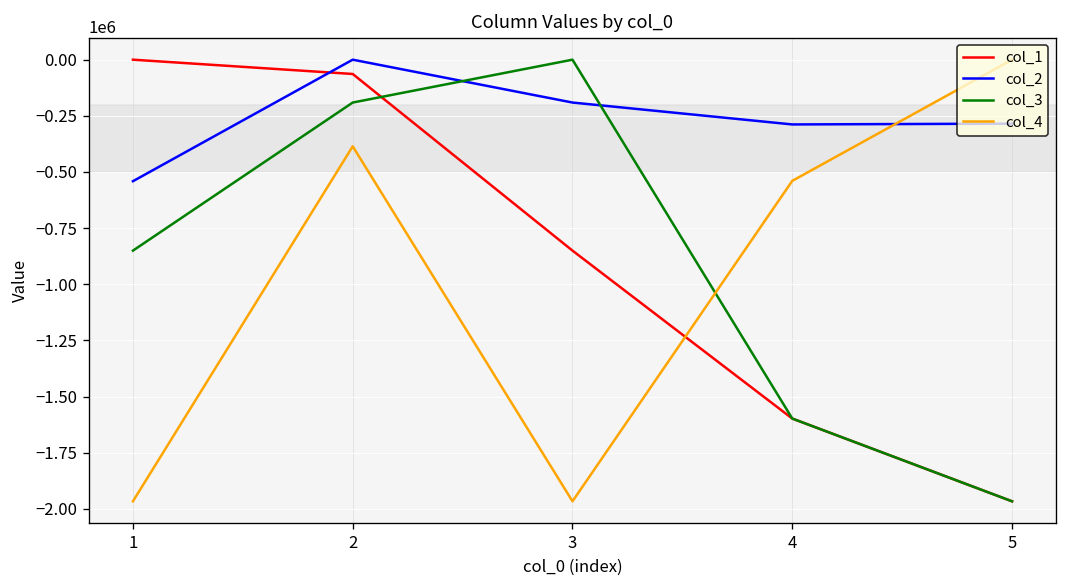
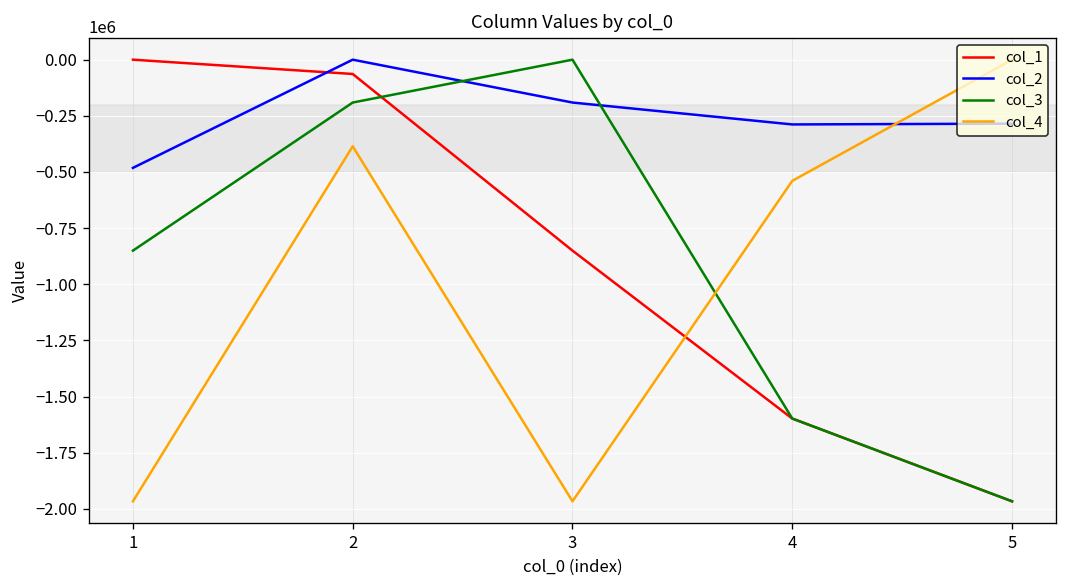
col_2, 1: -540000 -> -480000
